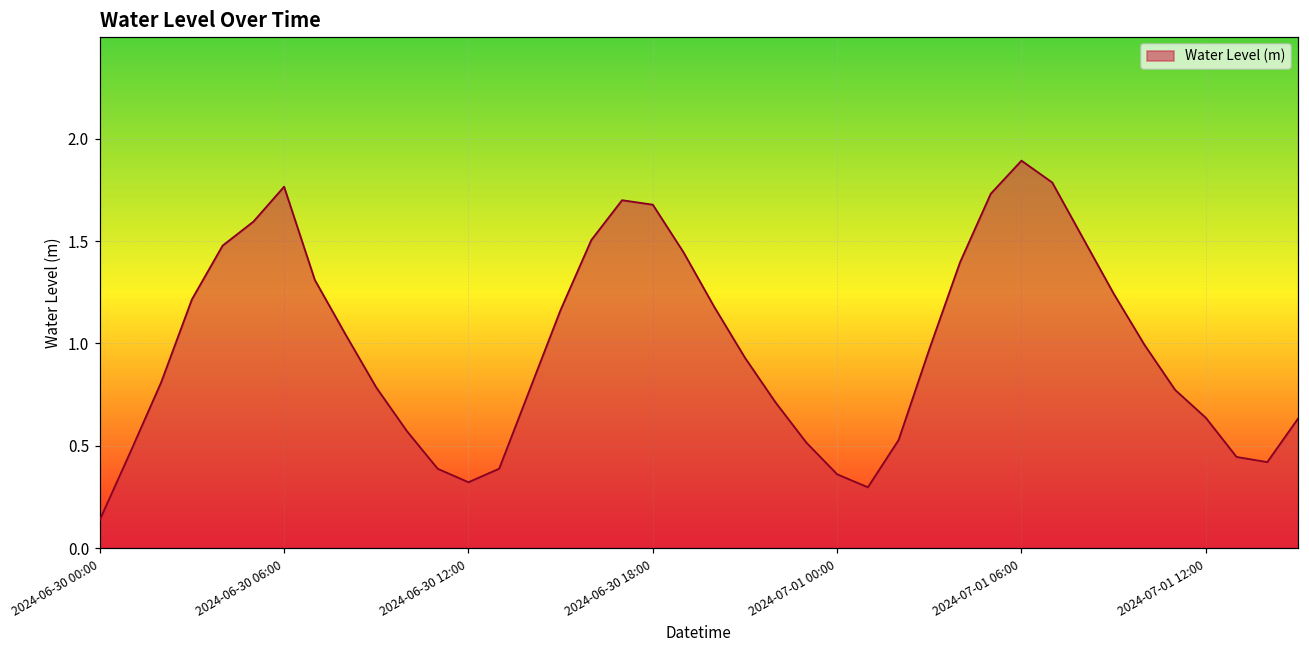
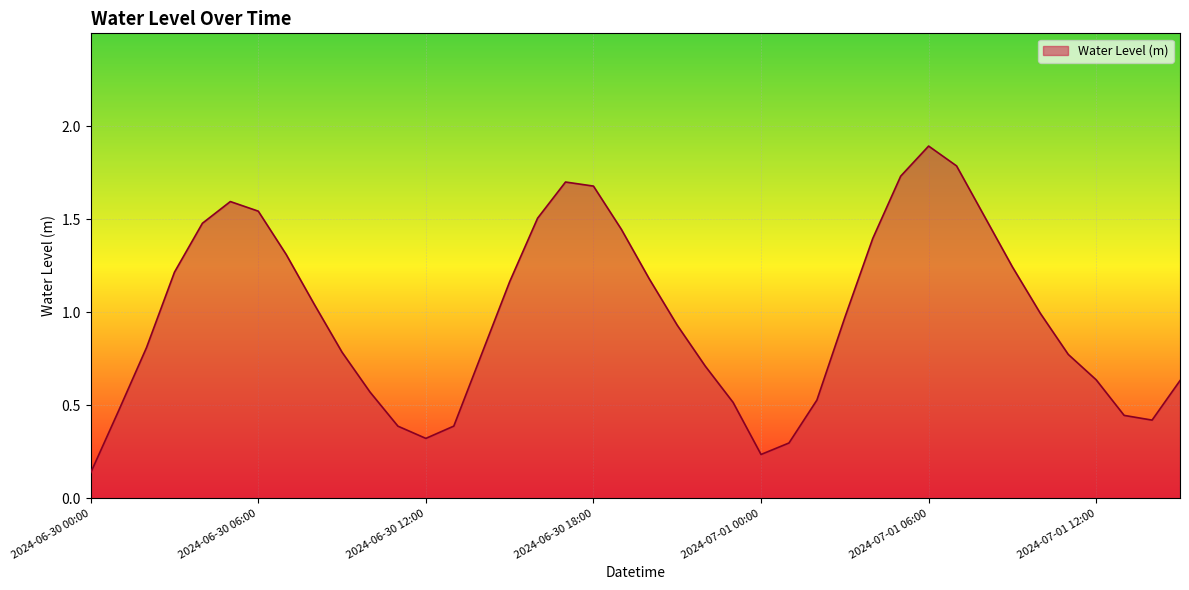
2024-06-30 06:00: 1.77 -> 1.54
2024-07-01 00:00: 0.36 -> 0.24
